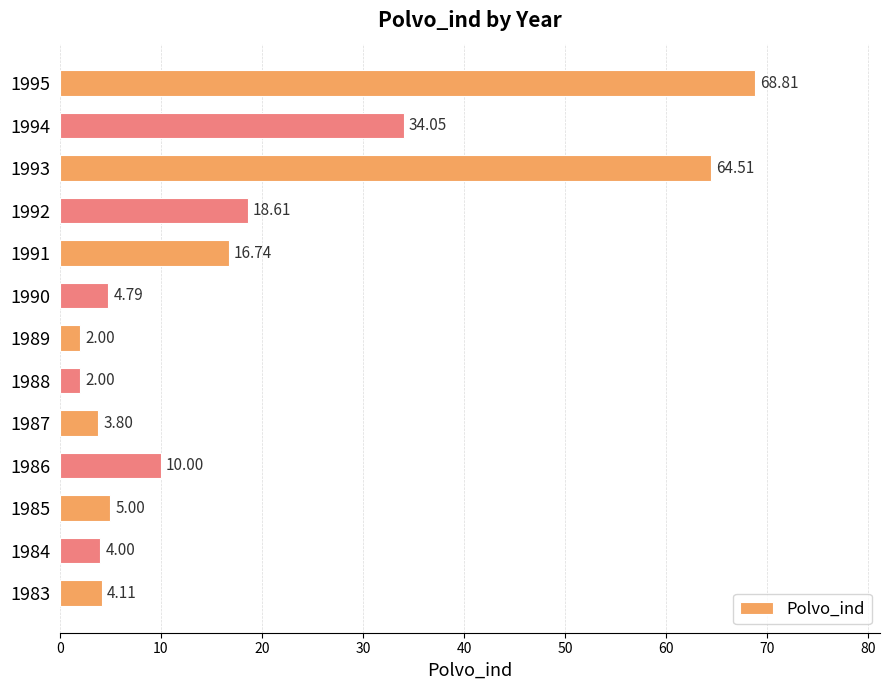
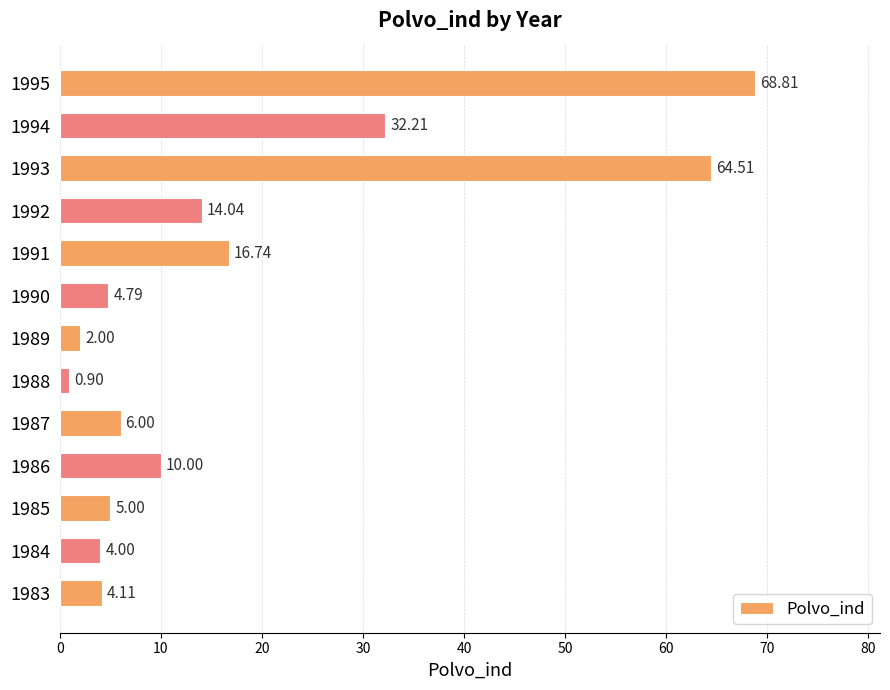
1994: 34.05 -> 32.21
1992: 18.61 -> 14.04
1988: 2.00 -> 0.90
1987: 3.80 -> 6.00
